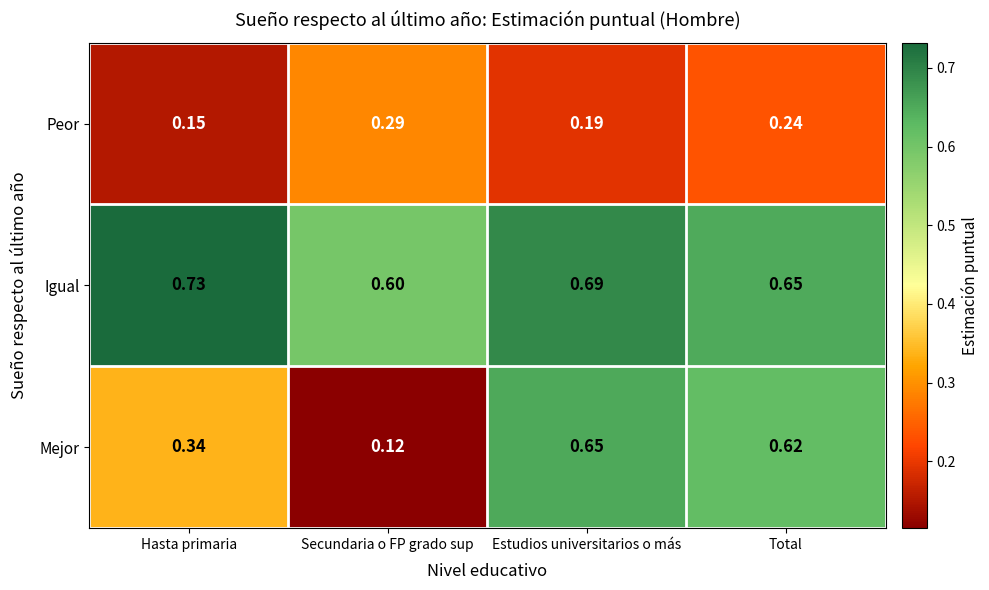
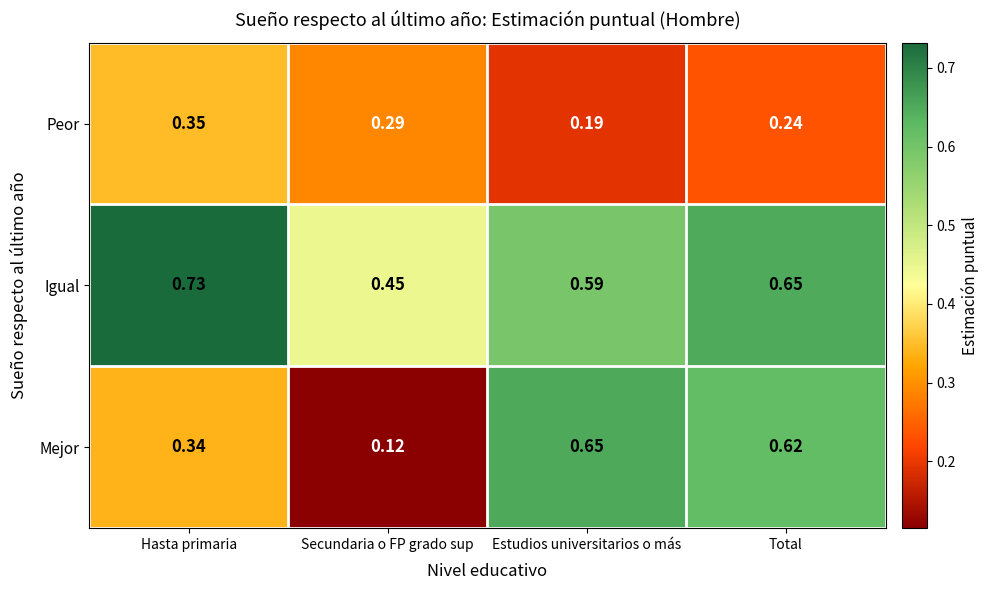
Peor, Hasta primaria: 0.15 -> 0.35
Igual, Secundaria o FP grado sup: 0.60 -> 0.45
Igual, Estudios universitarios o más: 0.69 -> 0.59
